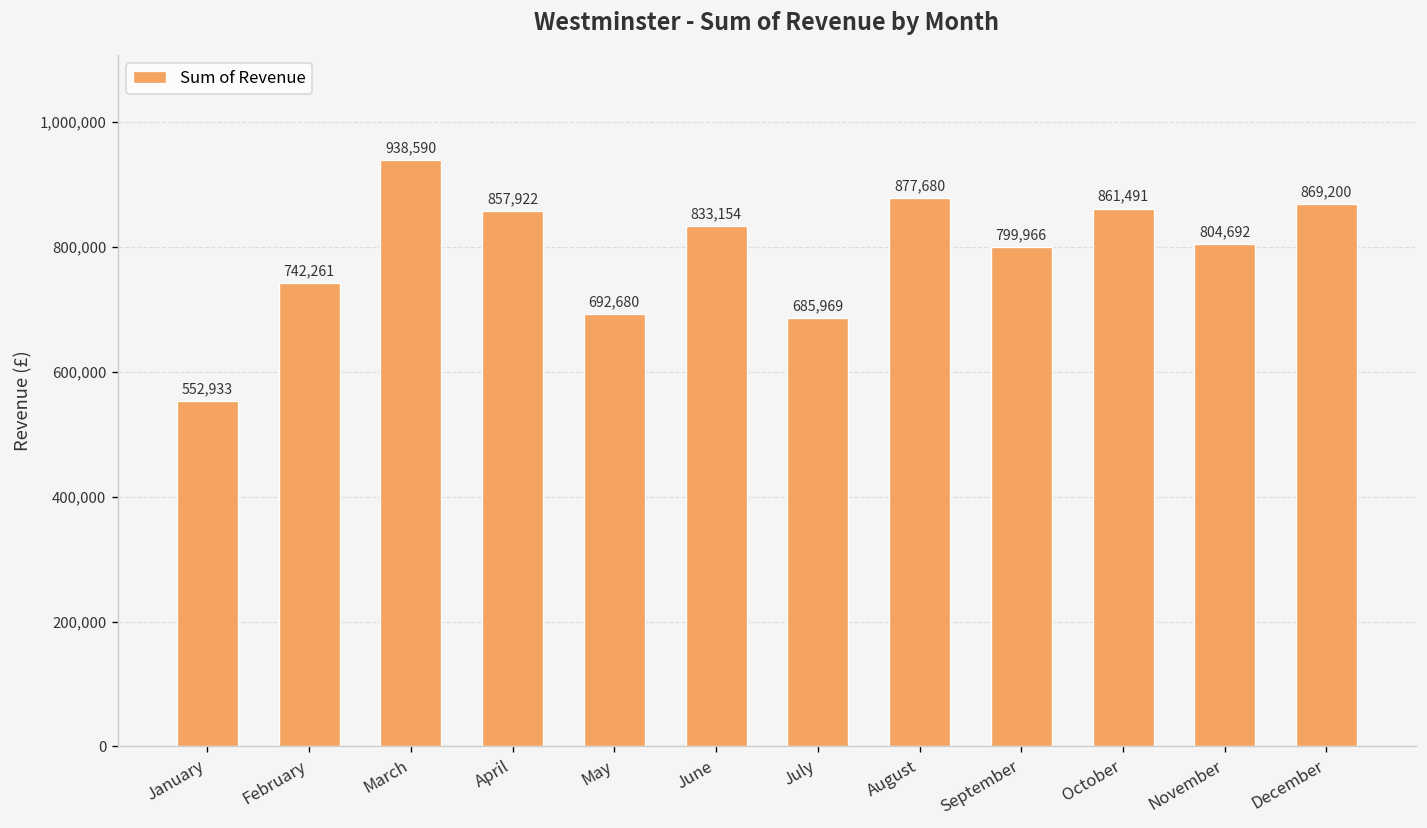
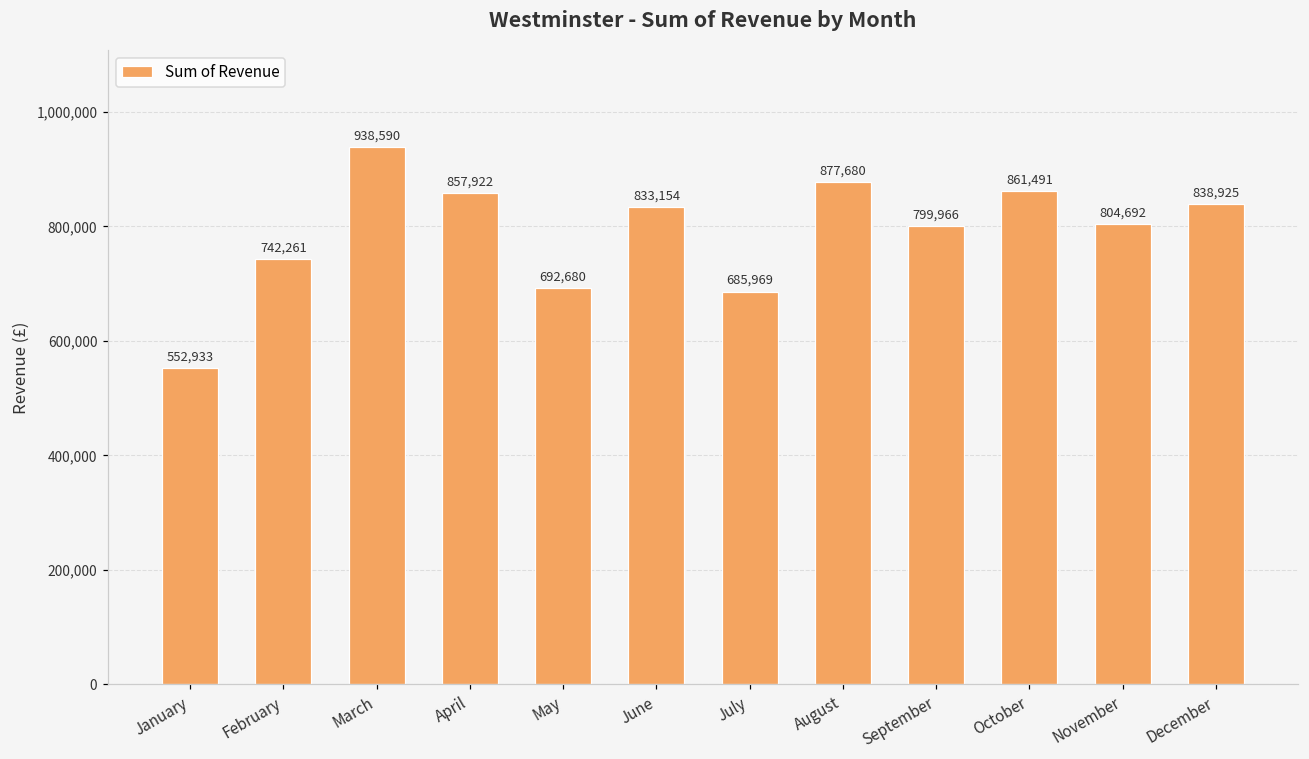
December: 869,200 -> 838,925
